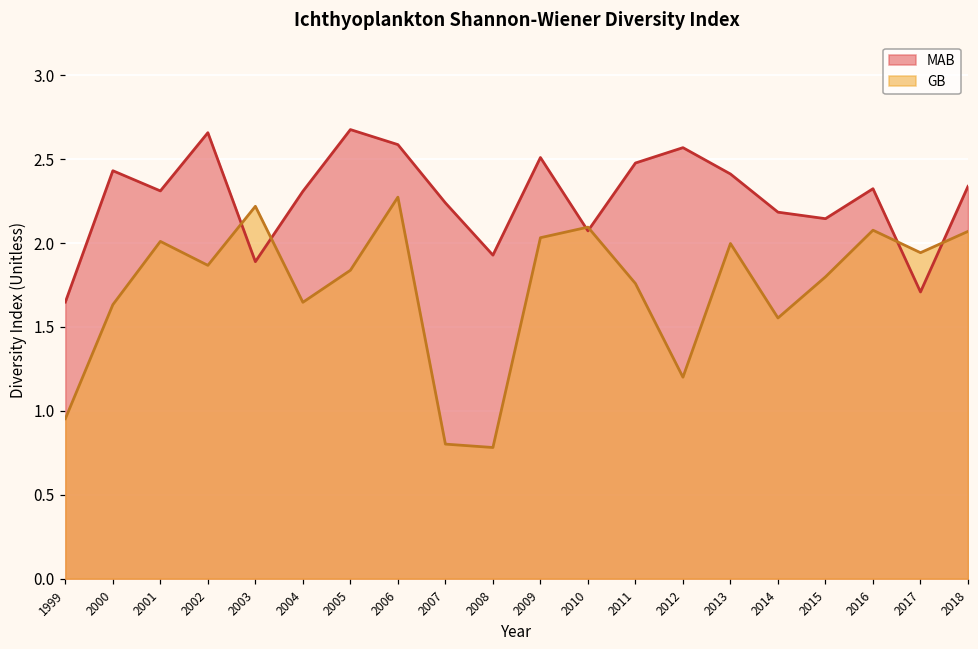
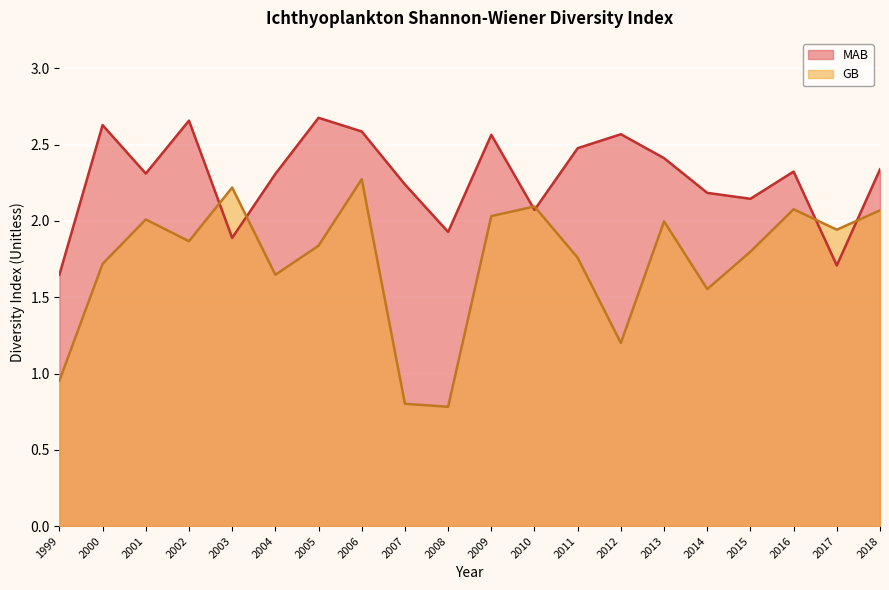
MAB, 2000: 2.43 -> 2.63
GB, 2000: 1.63 -> 1.72
MAB, 2009: 2.51 -> 2.56
